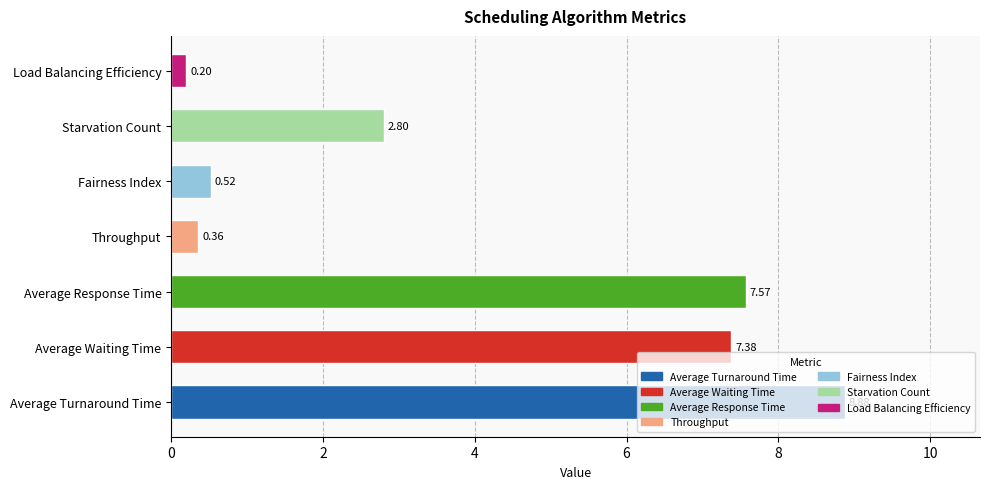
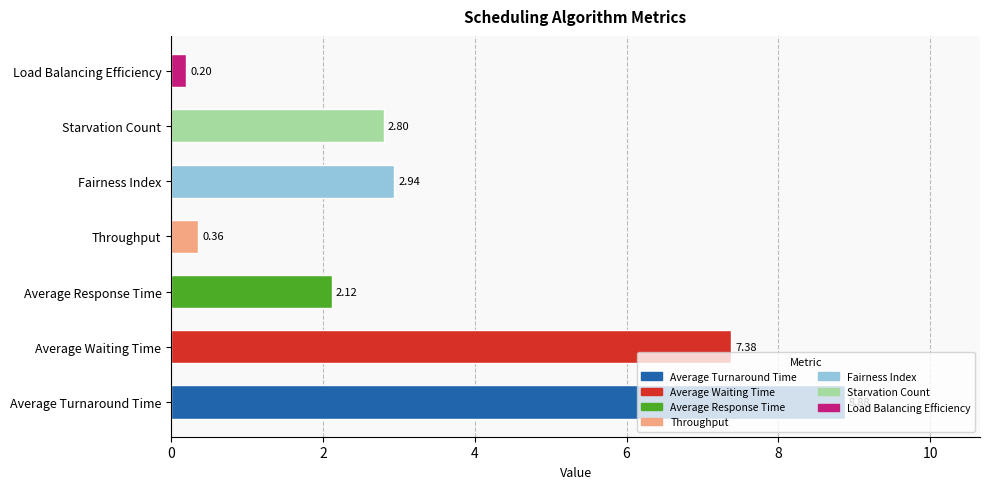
Fairness Index: 0.52 -> 2.94
Average Response Time: 7.57 -> 2.12
